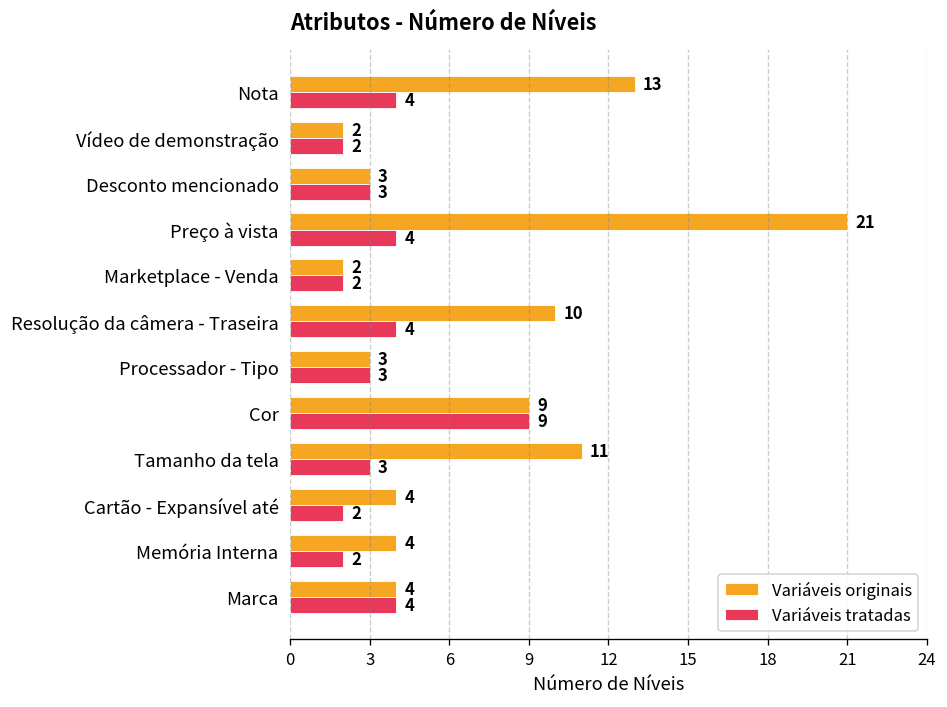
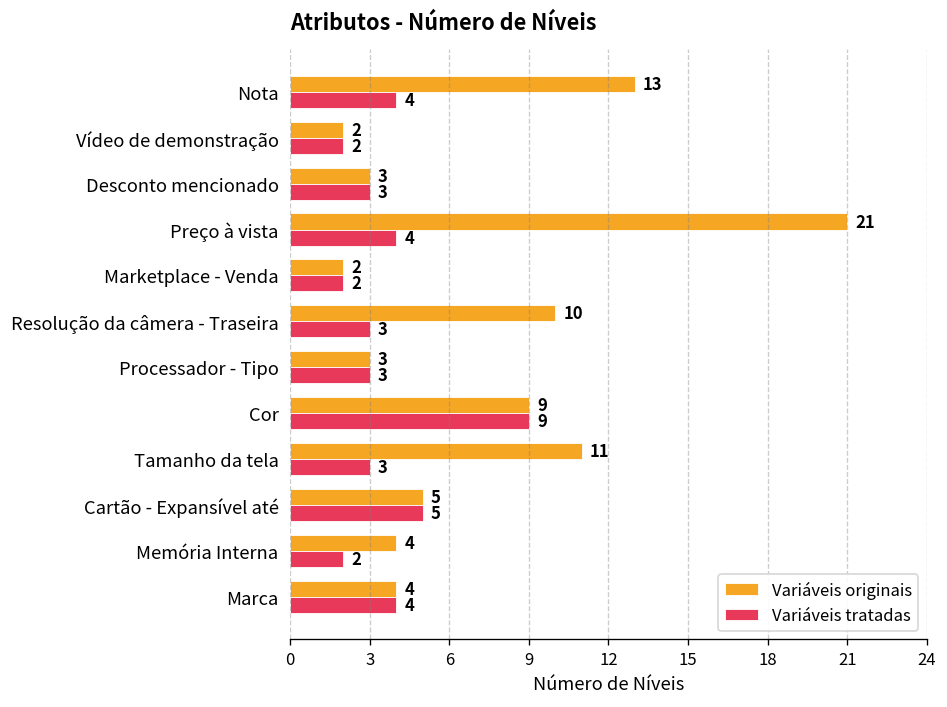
Variáveis tratadas, Resolução da câmera - Traseira: 4 -> 3
Variáveis originais, Cartão - Expansível até: 4 -> 5
Variáveis tratadas, Cartão - Expansível até: 2 -> 5
